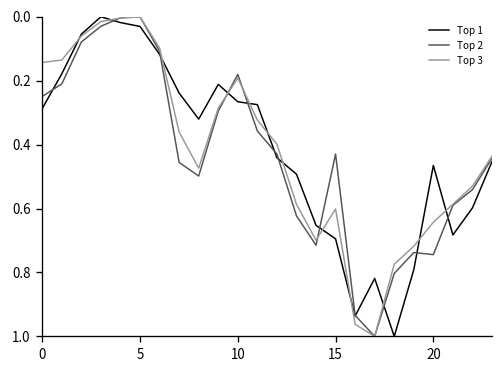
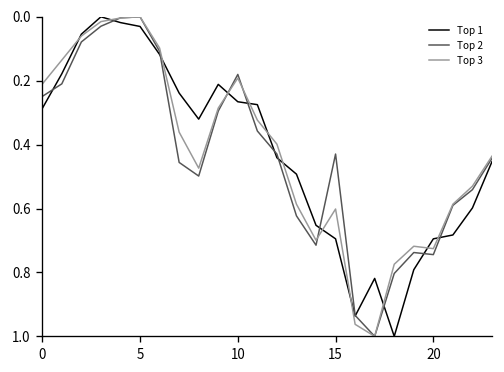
Top 3, 0: 0.14 -> 0.21
Top 1, 20: 0.47 -> 0.69
Top 3, 20: 0.64 -> 0.73
